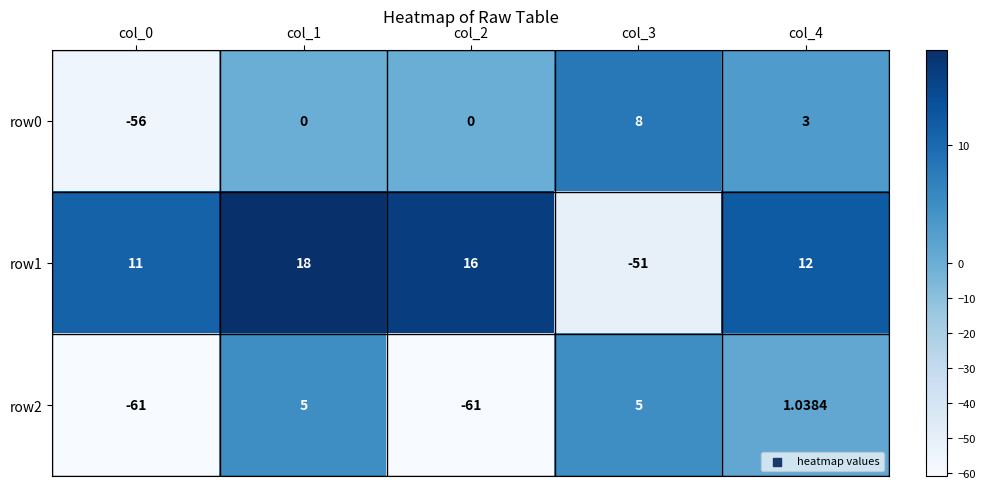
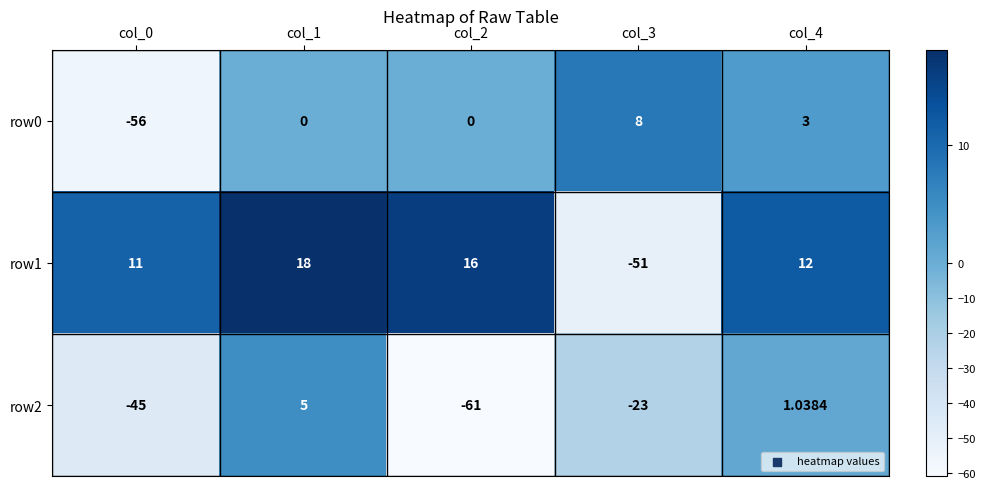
row2, col_0: -61 -> -45
row2, col_3: 5 -> -23
